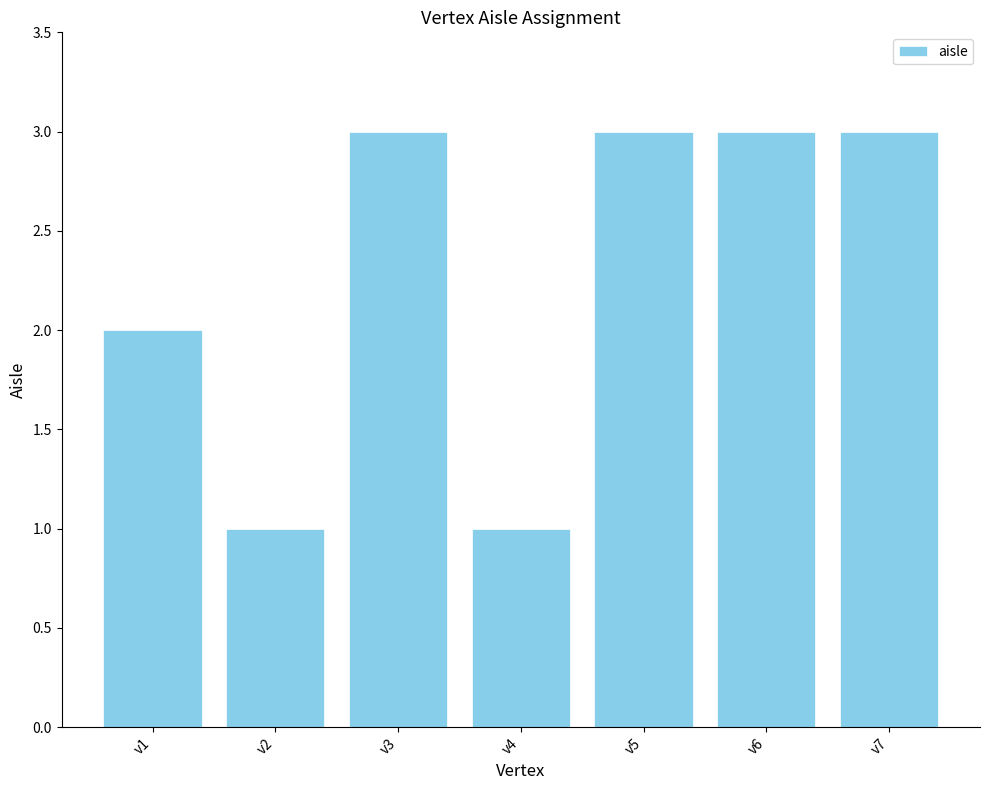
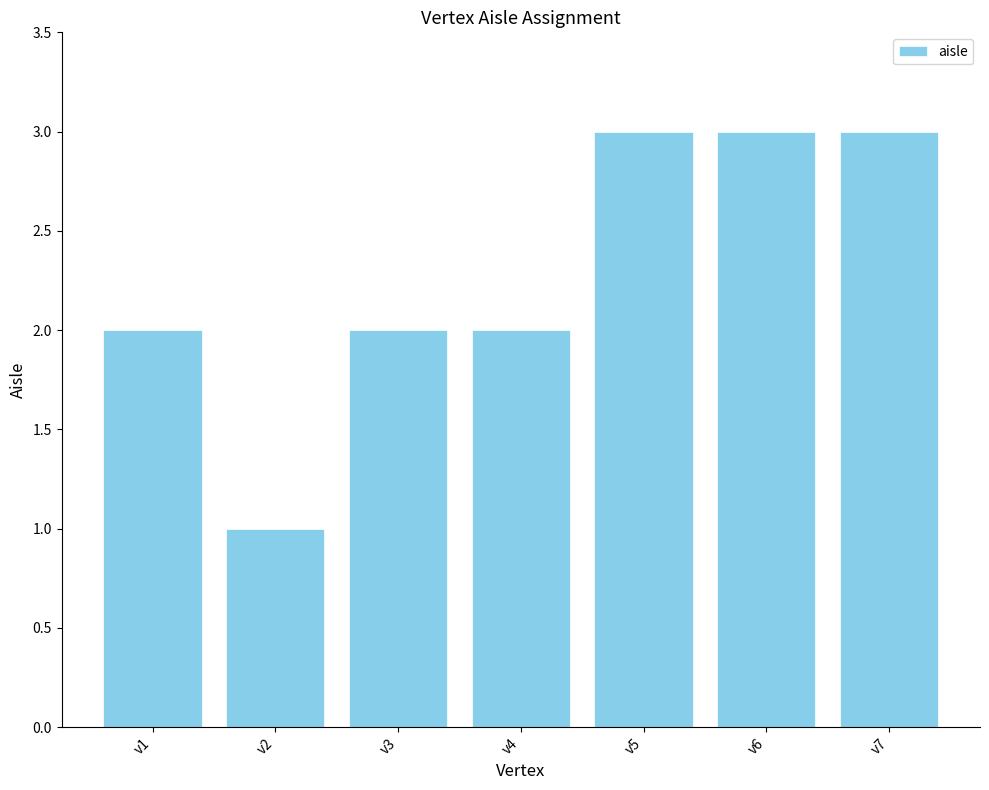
v3: 3 -> 2
v4: 1 -> 2
